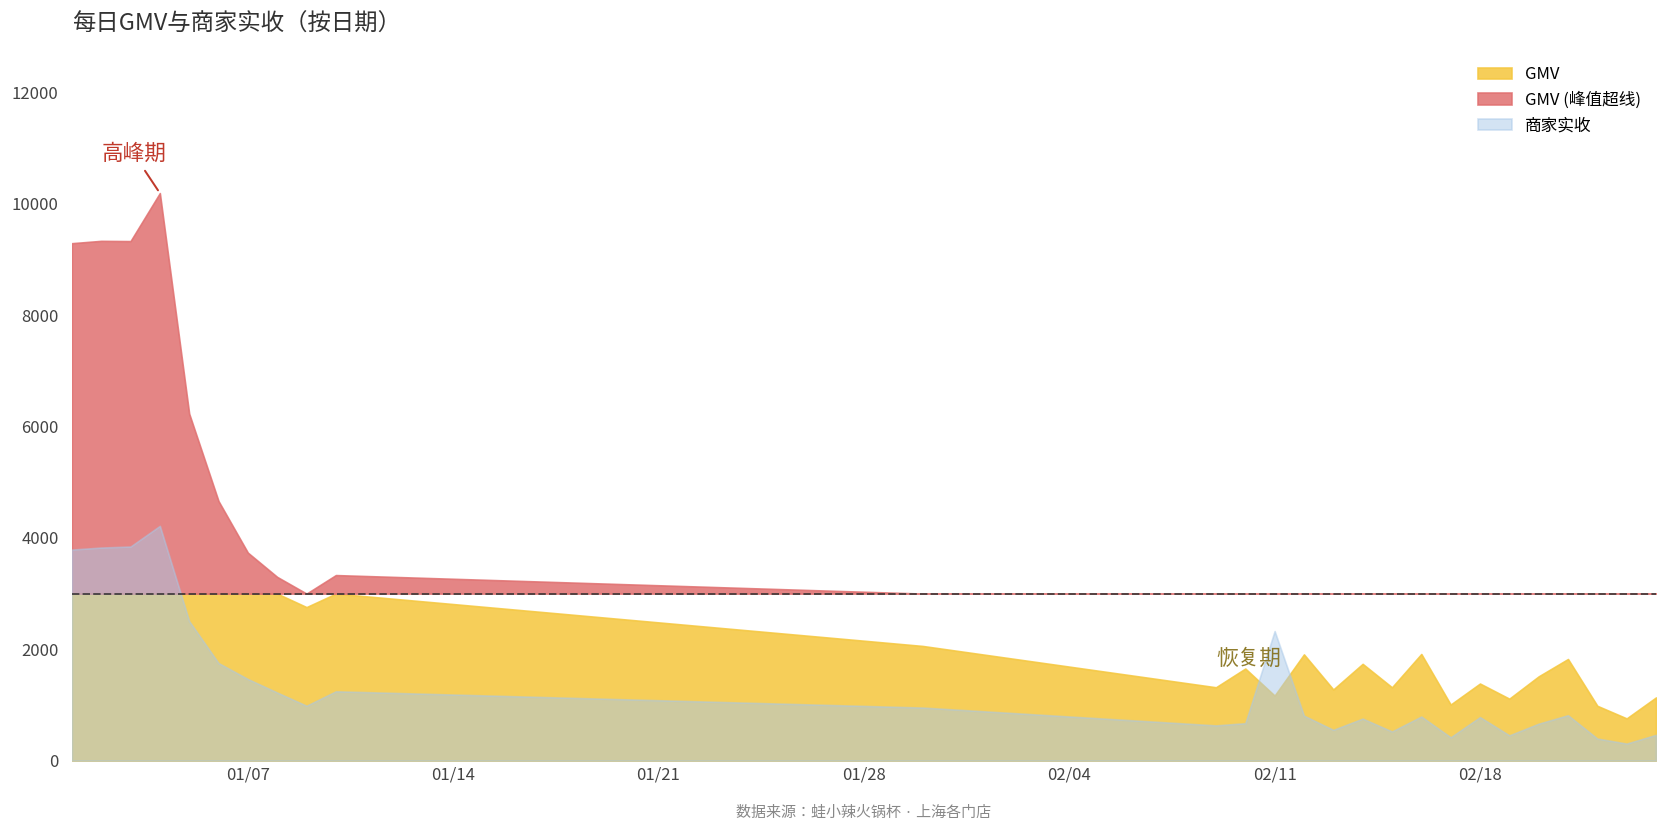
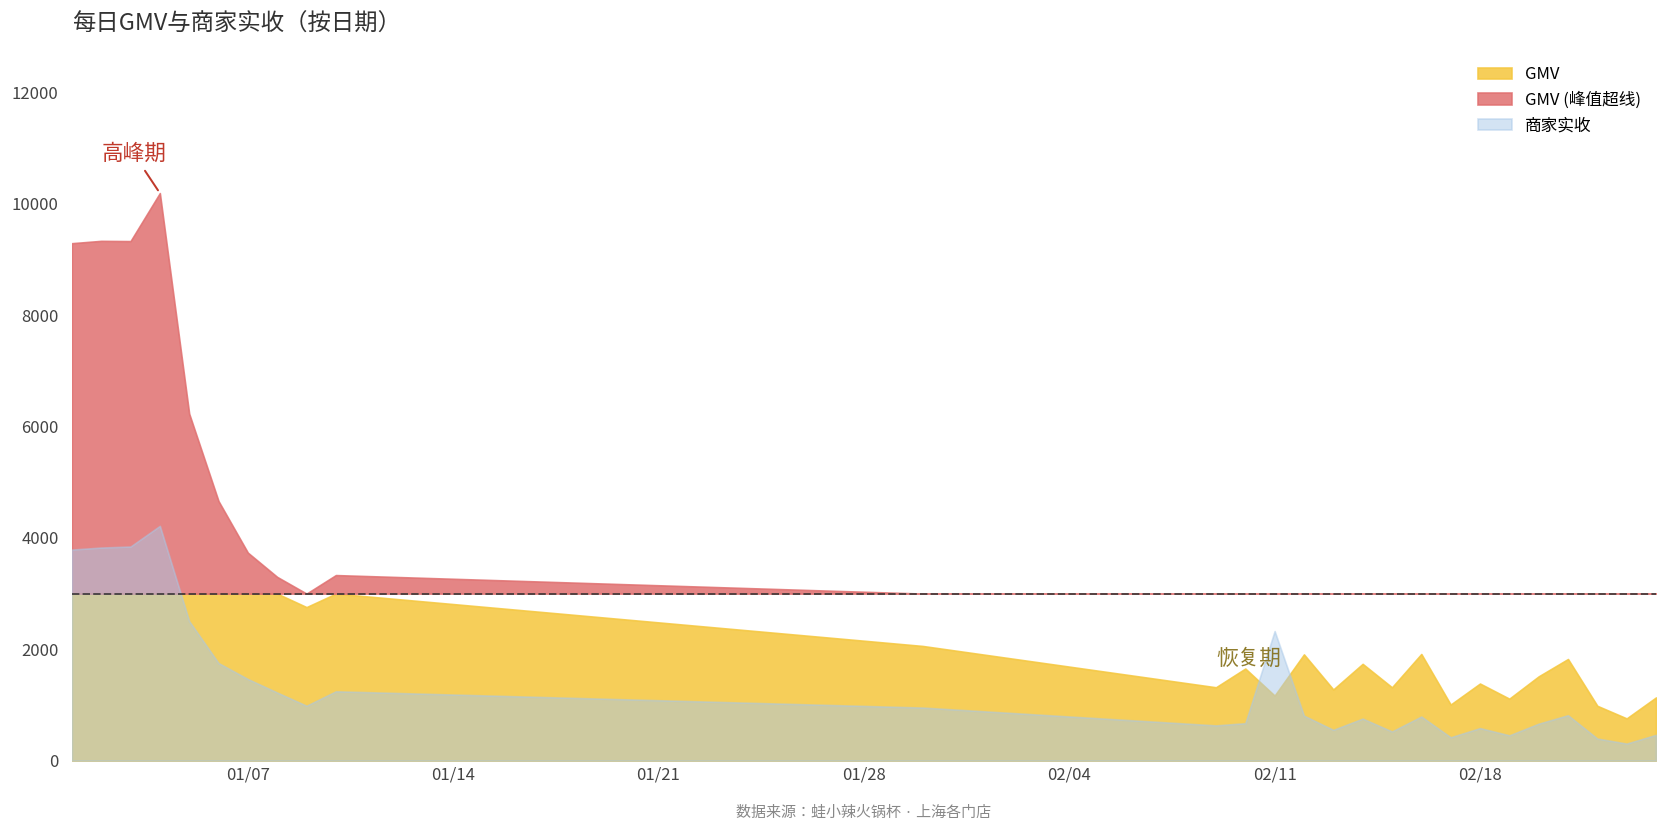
商家实收, 02/18: 800 -> 600
